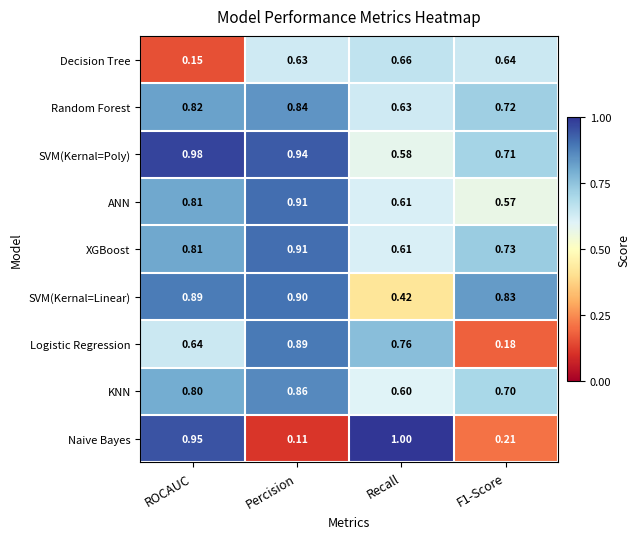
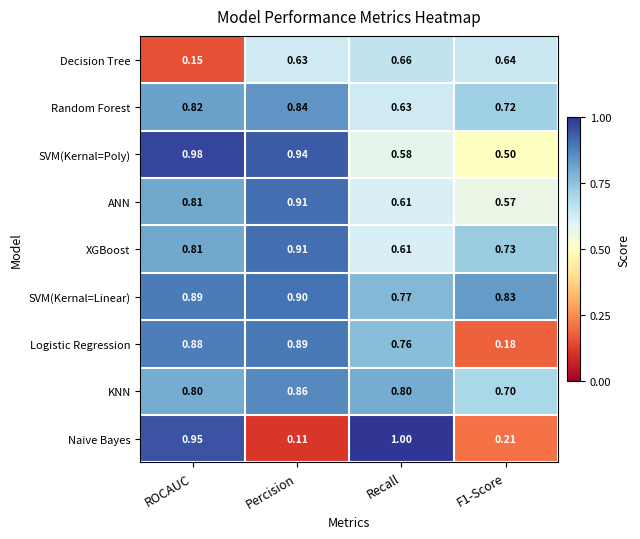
SVM(Kernal=Poly), F1-Score: 0.71 -> 0.50
SVM(Kernal=Linear), Recall: 0.42 -> 0.77
Logistic Regression, ROCAUC: 0.64 -> 0.88
KNN, Recall: 0.60 -> 0.80
